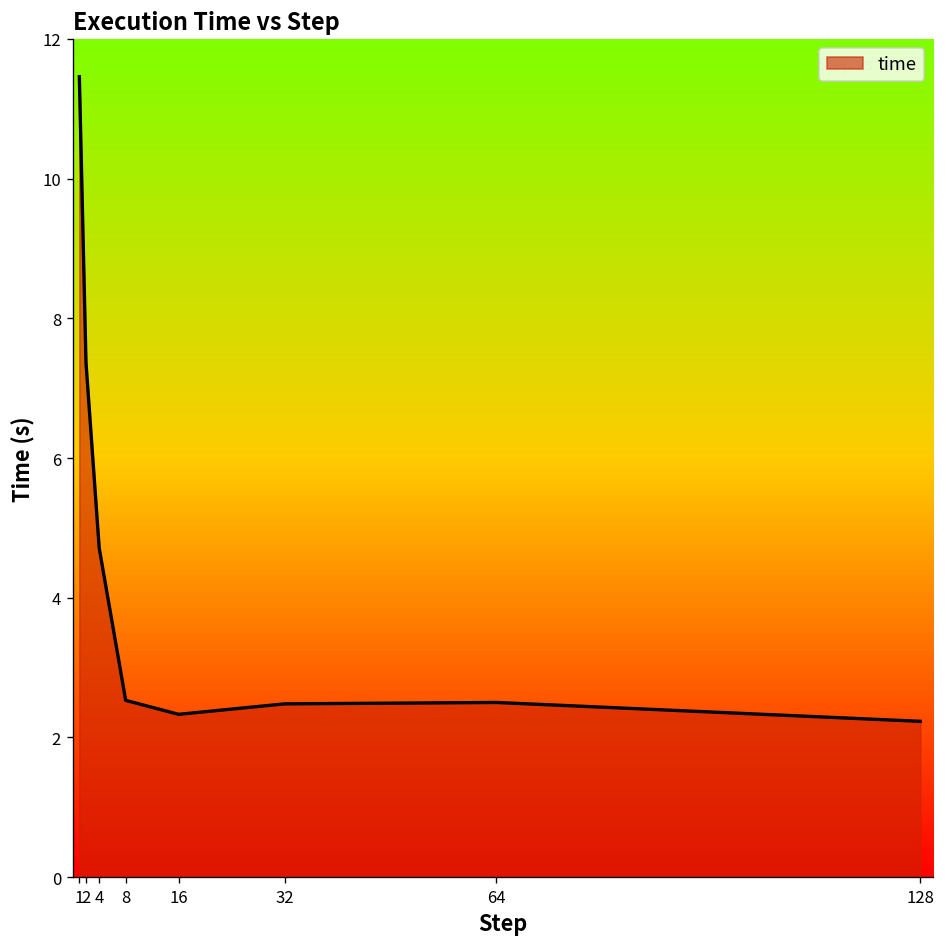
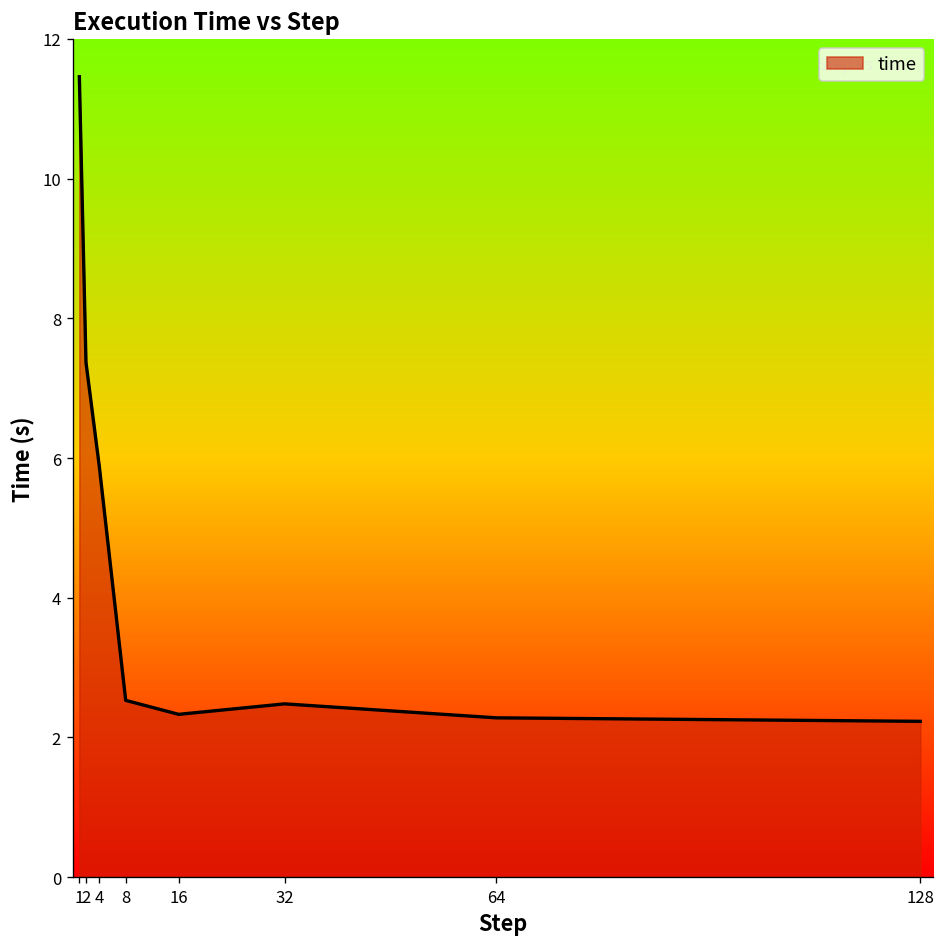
4: 4.7 -> 5.9
64: 2.5 -> 2.3
